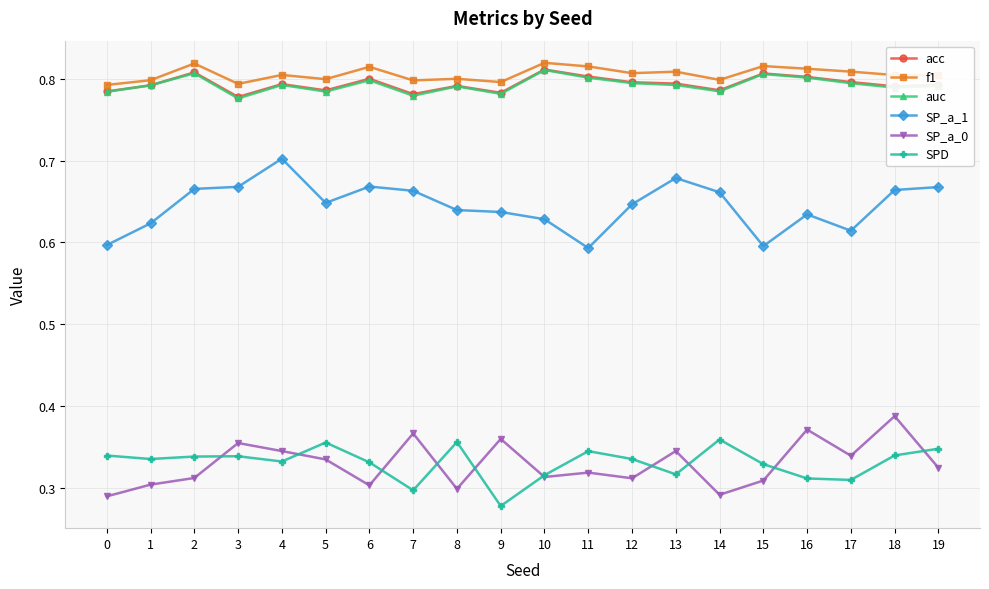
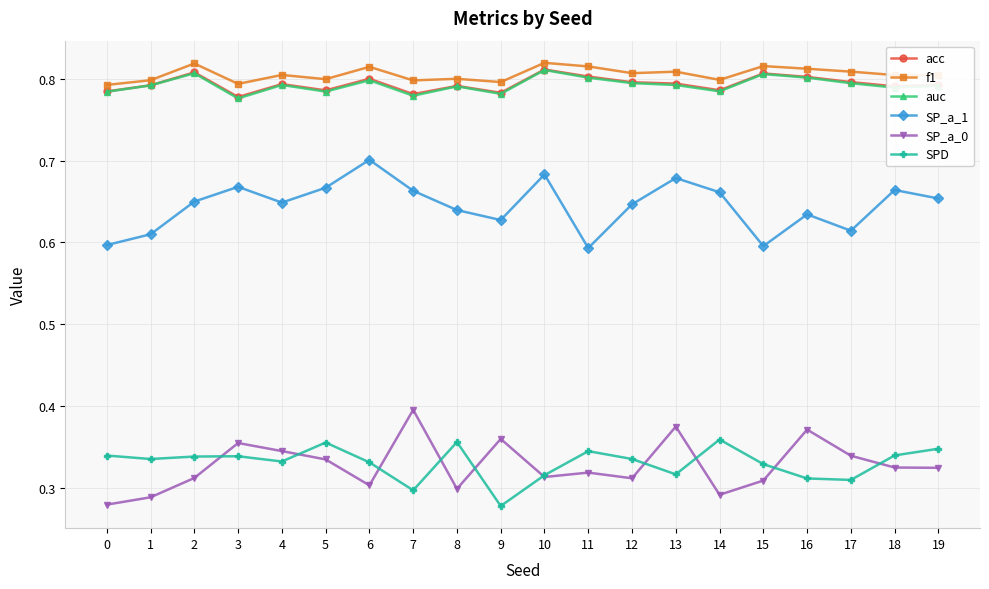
SP_a_0, 0: 0.29 -> 0.28
SP_a_1, 1: 0.62 -> 0.61
SP_a_0, 1: 0.30 -> 0.29
SP_a_1, 2: 0.67 -> 0.65
SP_a_1, 4: 0.70 -> 0.65
SP_a_1, 5: 0.65 -> 0.67
SP_a_1, 6: 0.67 -> 0.70
SP_a_0, 7: 0.37 -> 0.40
SP_a_1, 9: 0.64 -> 0.63
SP_a_1, 10: 0.63 -> 0.68
SP_a_0, 13: 0.34 -> 0.37
SP_a_0, 18: 0.39 -> 0.32
SP_a_1, 19: 0.67 -> 0.65
